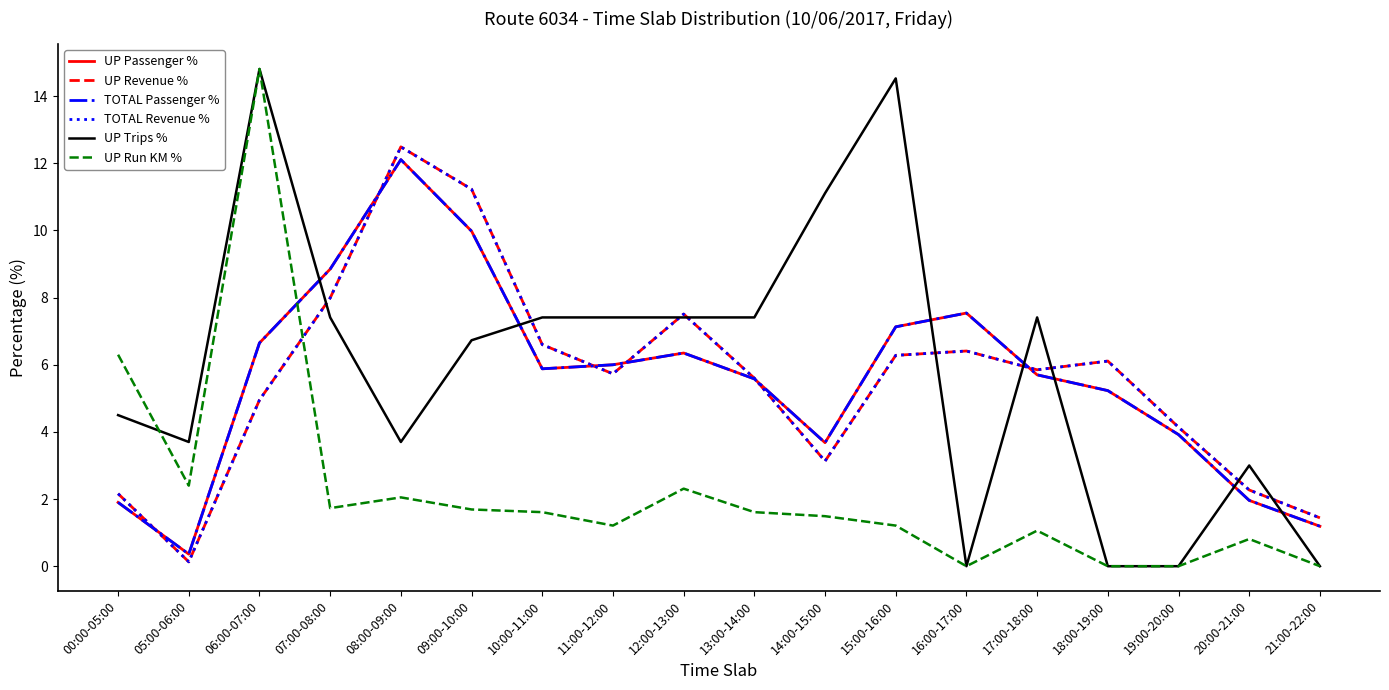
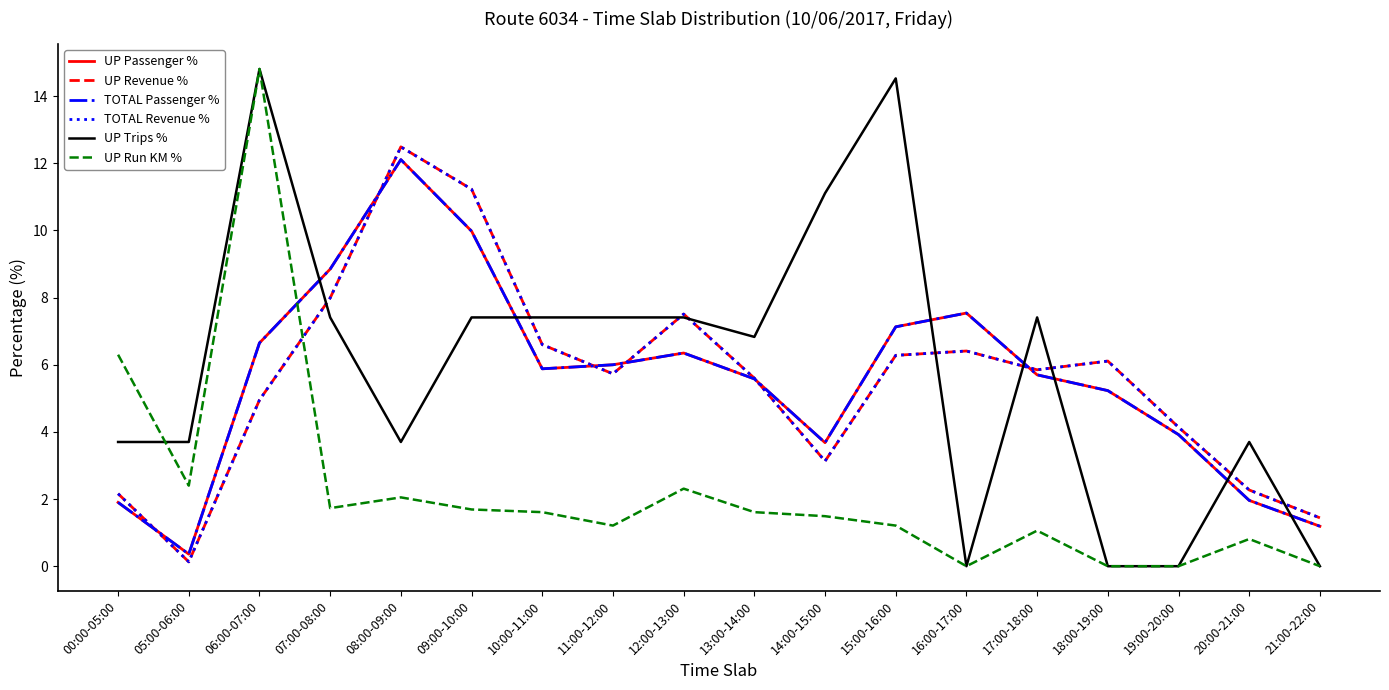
UP Trips %, 00:00-05:00: 4.5 -> 3.7
UP Trips %, 09:00-10:00: 6.7 -> 7.4
UP Trips %, 13:00-14:00: 7.4 -> 6.8
UP Trips %, 20:00-21:00: 3.0 -> 3.7
